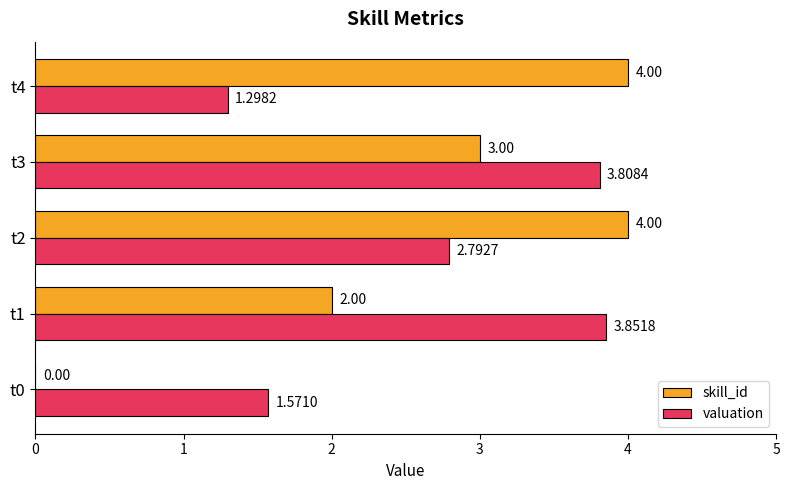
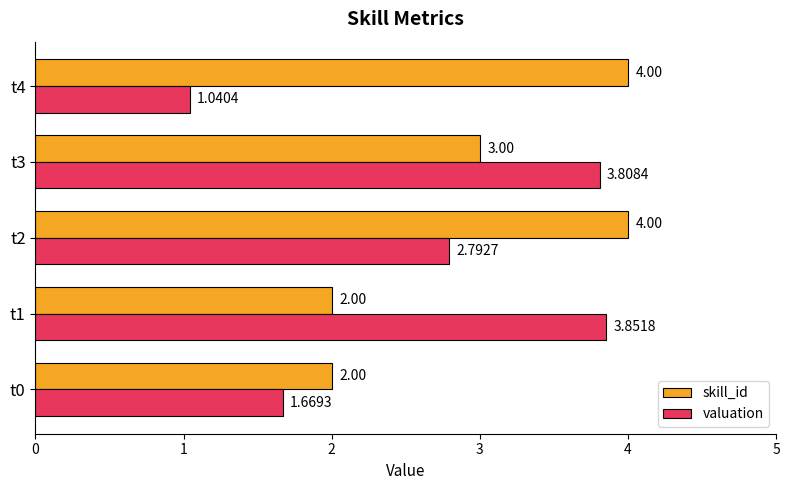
valuation, t4: 1.2982 -> 1.0404
skill_id, t0: 0.00 -> 2.00
valuation, t0: 1.5710 -> 1.6693
